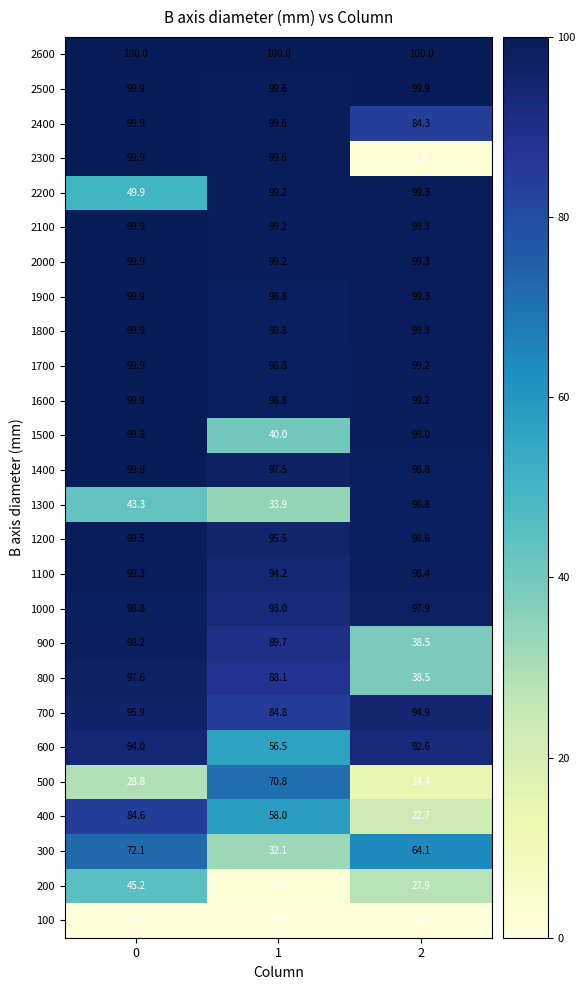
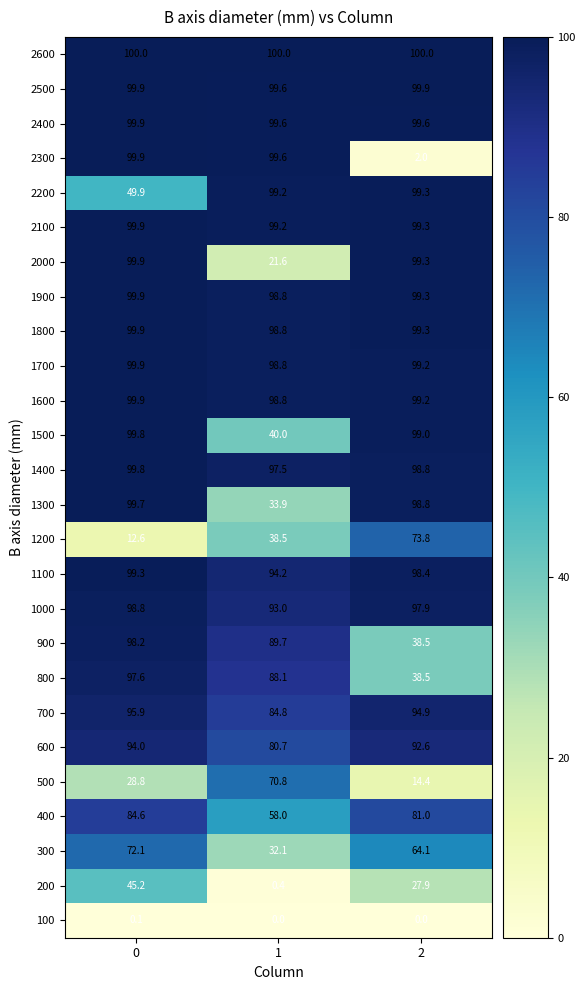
2400, 2: 84.3 -> 99.6
2000, 1: 99.2 -> 21.6
1300, 0: 43.3 -> 99.7
1200, 0: 99.5 -> 12.6
1200, 1: 95.5 -> 38.5
1200, 2: 98.6 -> 73.8
600, 1: 56.5 -> 80.7
400, 2: 22.7 -> 81.0
